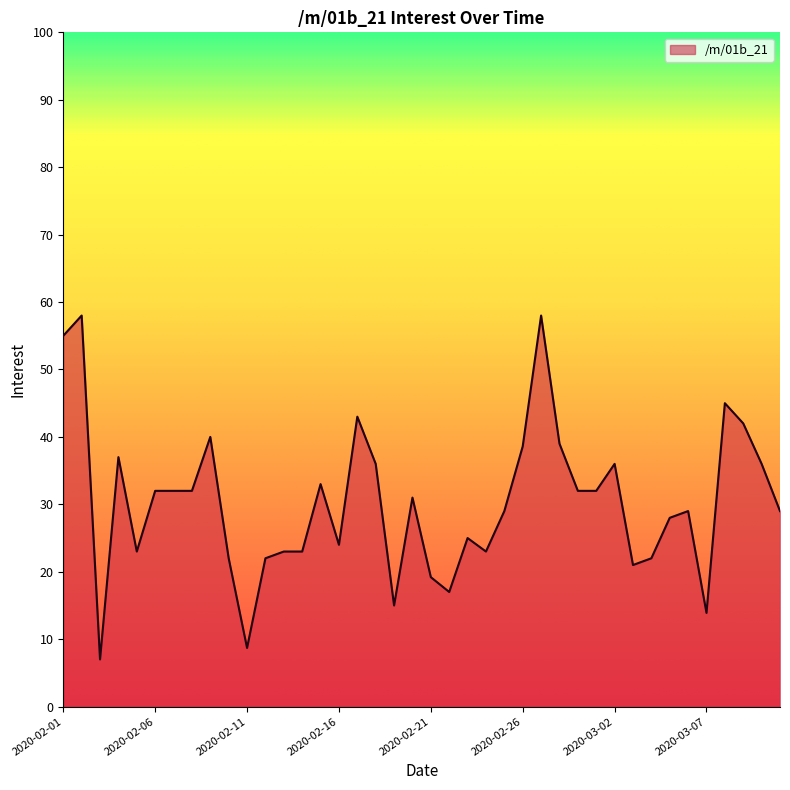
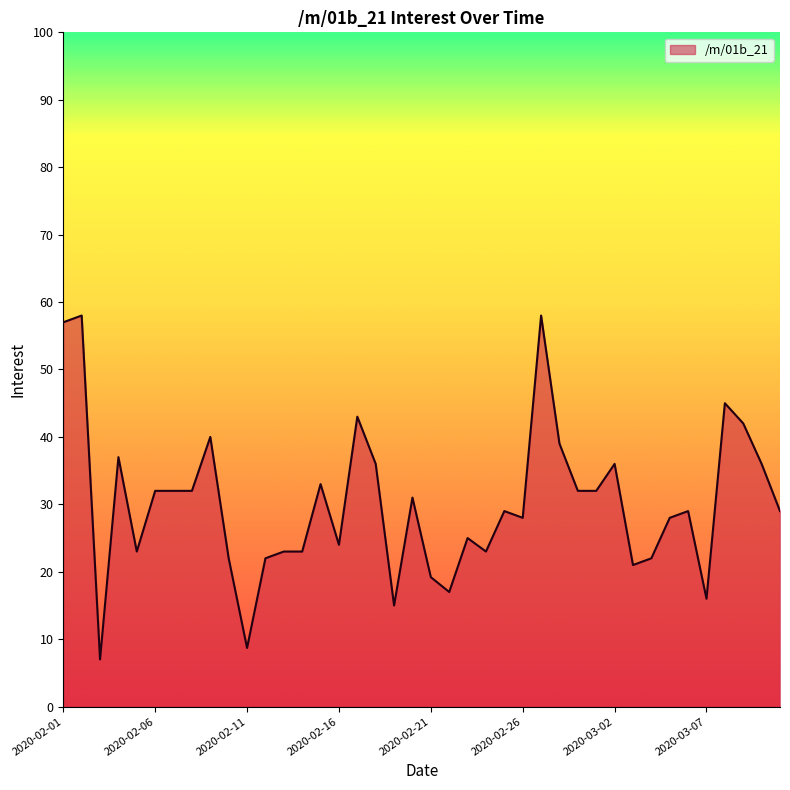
2020-02-01: 55 -> 57
2020-02-26: 39 -> 28
2020-03-07: 14 -> 16
